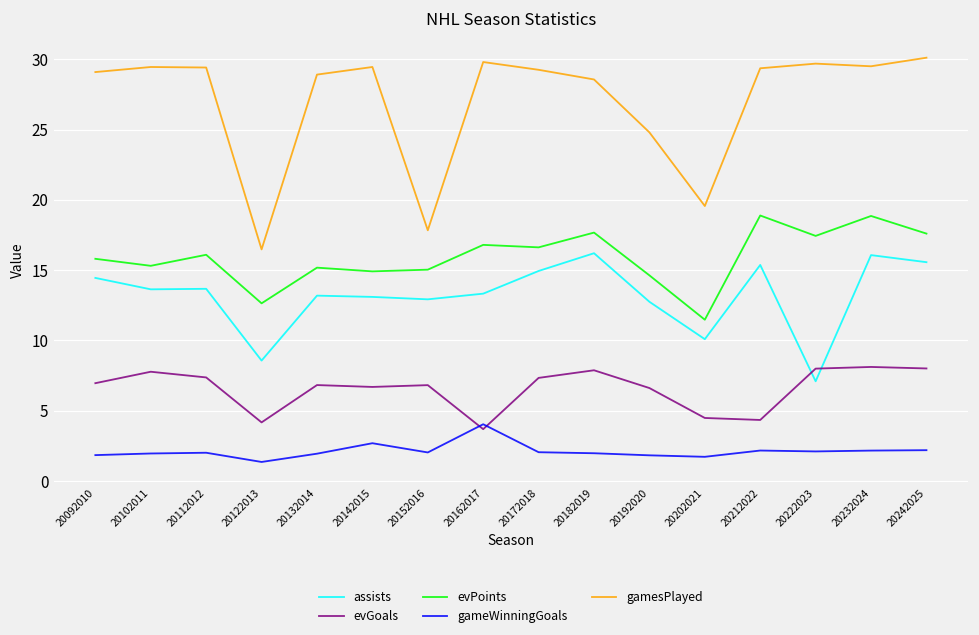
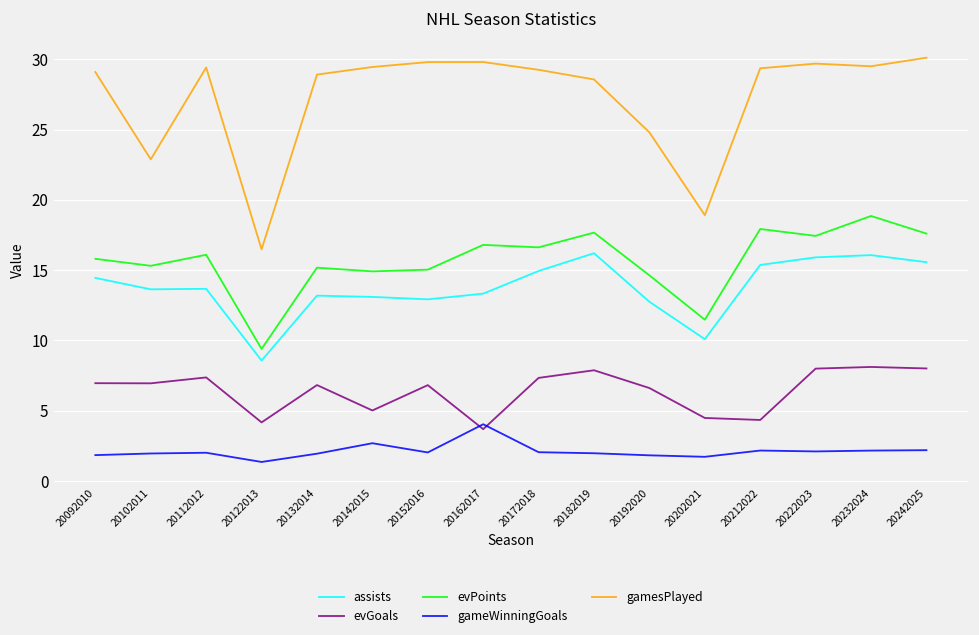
evGoals, 20102011: 7.8 -> 6.9
gamesPlayed, 20102011: 29.5 -> 22.9
evPoints, 20122013: 12.6 -> 9.4
evGoals, 20142015: 6.7 -> 5.0
gamesPlayed, 20152016: 17.8 -> 29.8
gamesPlayed, 20202021: 19.6 -> 18.9
evPoints, 20212022: 18.9 -> 17.9
assists, 20222023: 7.1 -> 15.9
